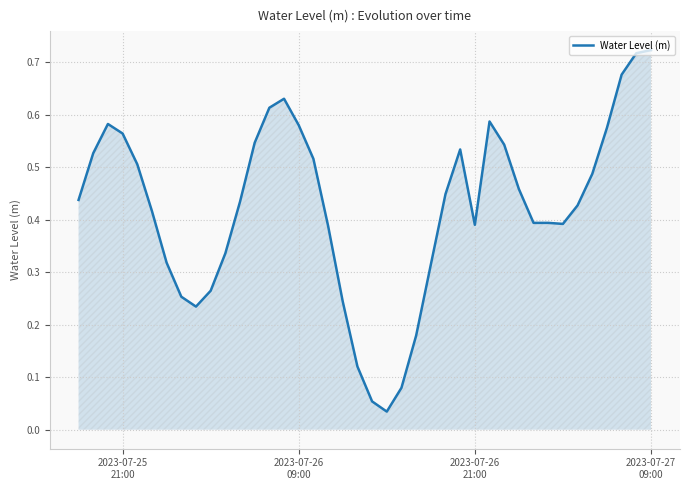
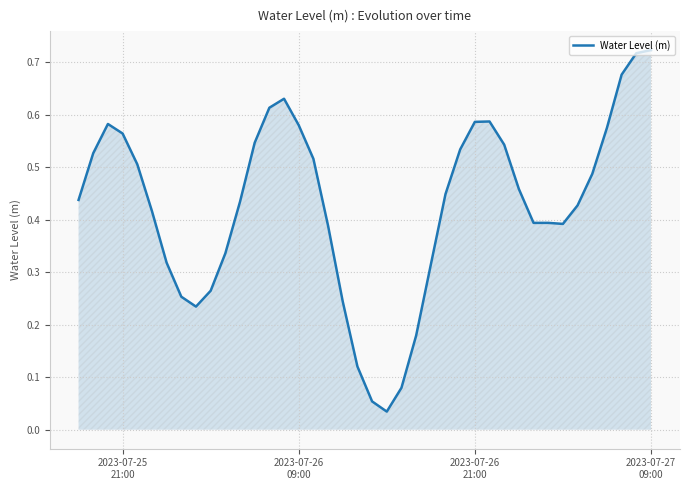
2023-07-26 21:00: 0.39 -> 0.59
